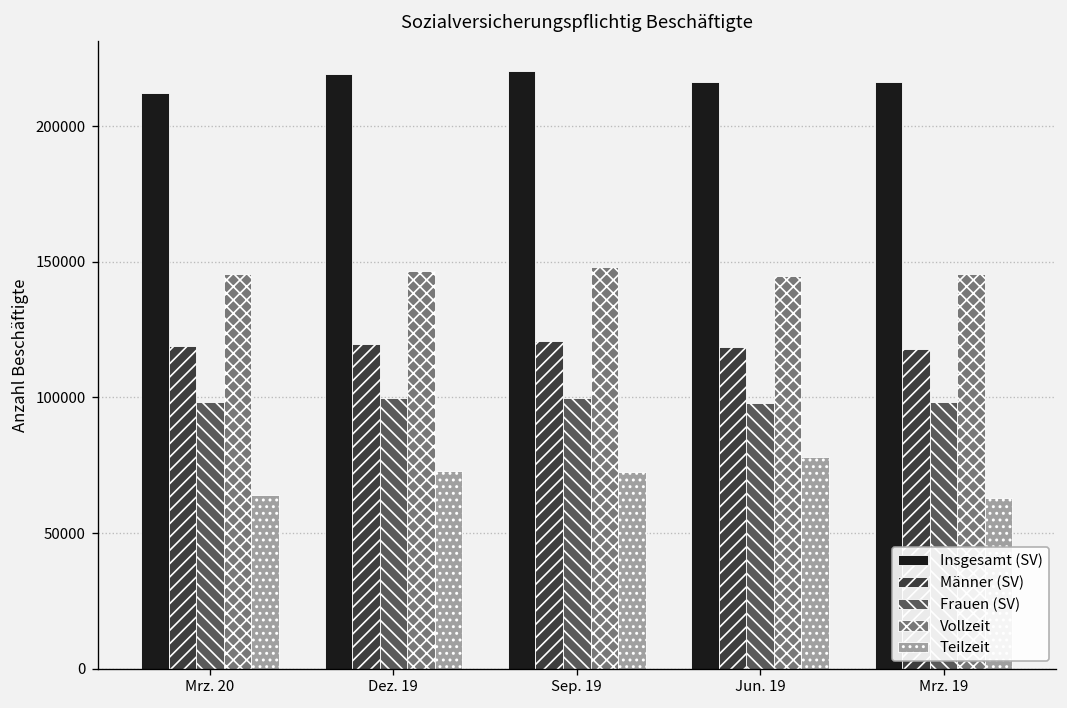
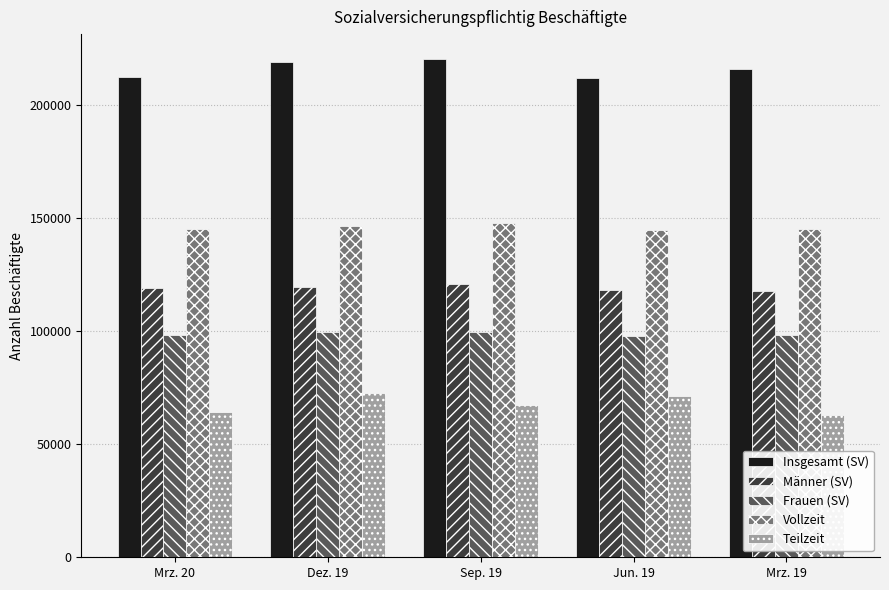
Teilzeit, Sep. 19: 72000 -> 67000
Insgesamt (SV), Jun. 19: 216000 -> 212000
Teilzeit, Jun. 19: 78000 -> 71000
